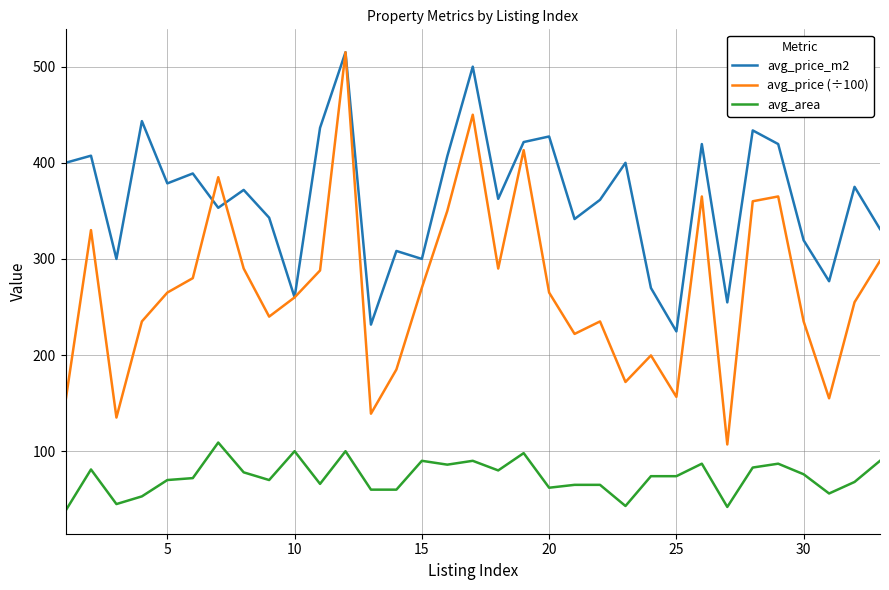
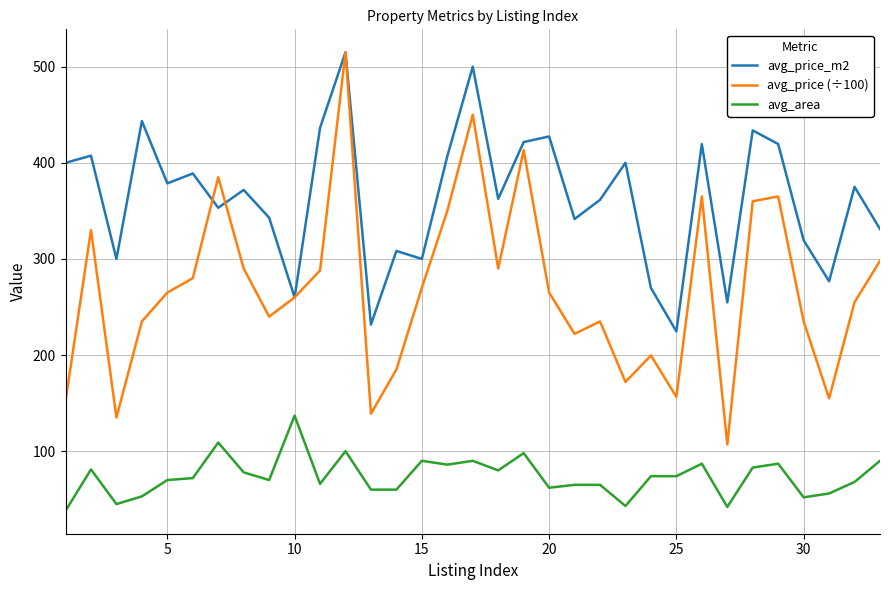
avg_area, 10: 100 -> 140
avg_area, 30: 80 -> 50
